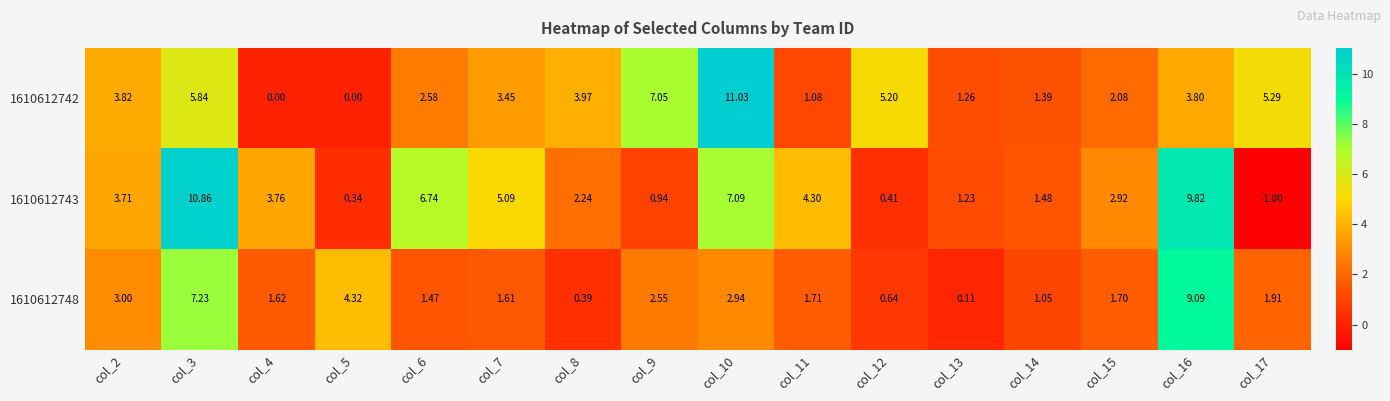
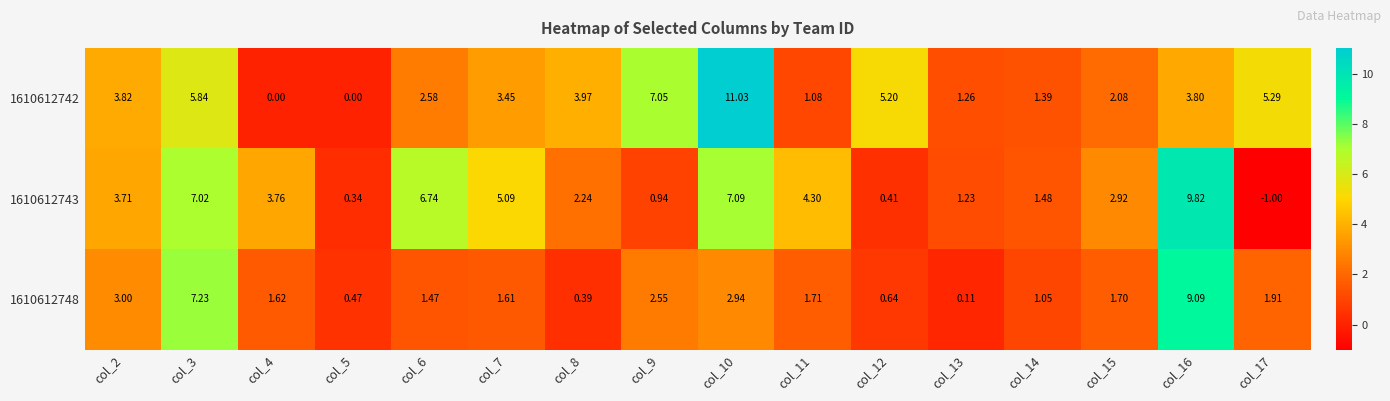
1610612743, col_3: 10.86 -> 7.02
1610612748, col_5: 4.32 -> 0.47
